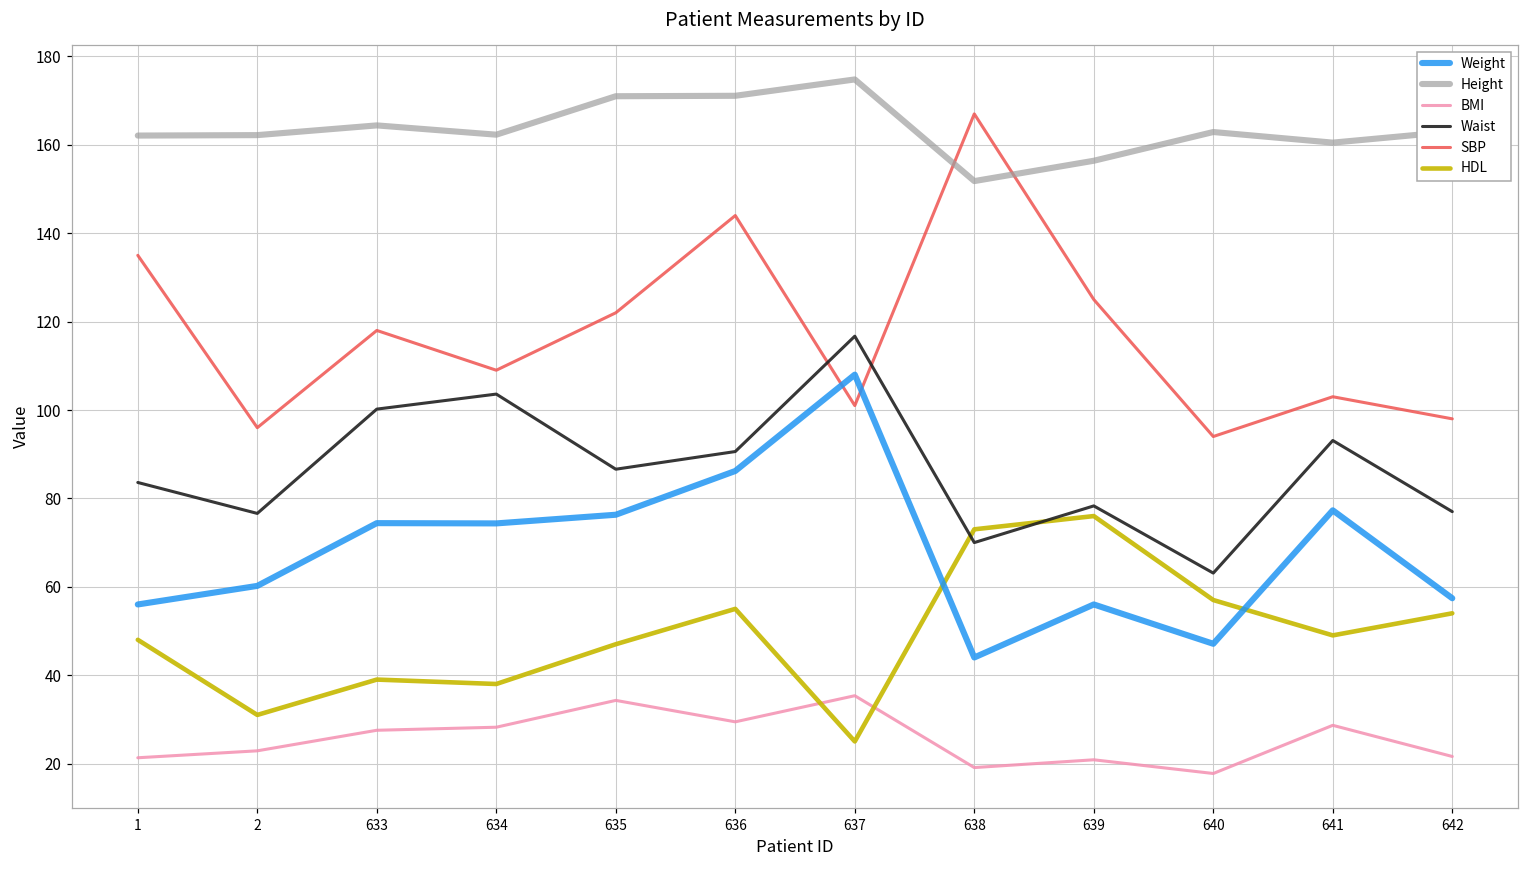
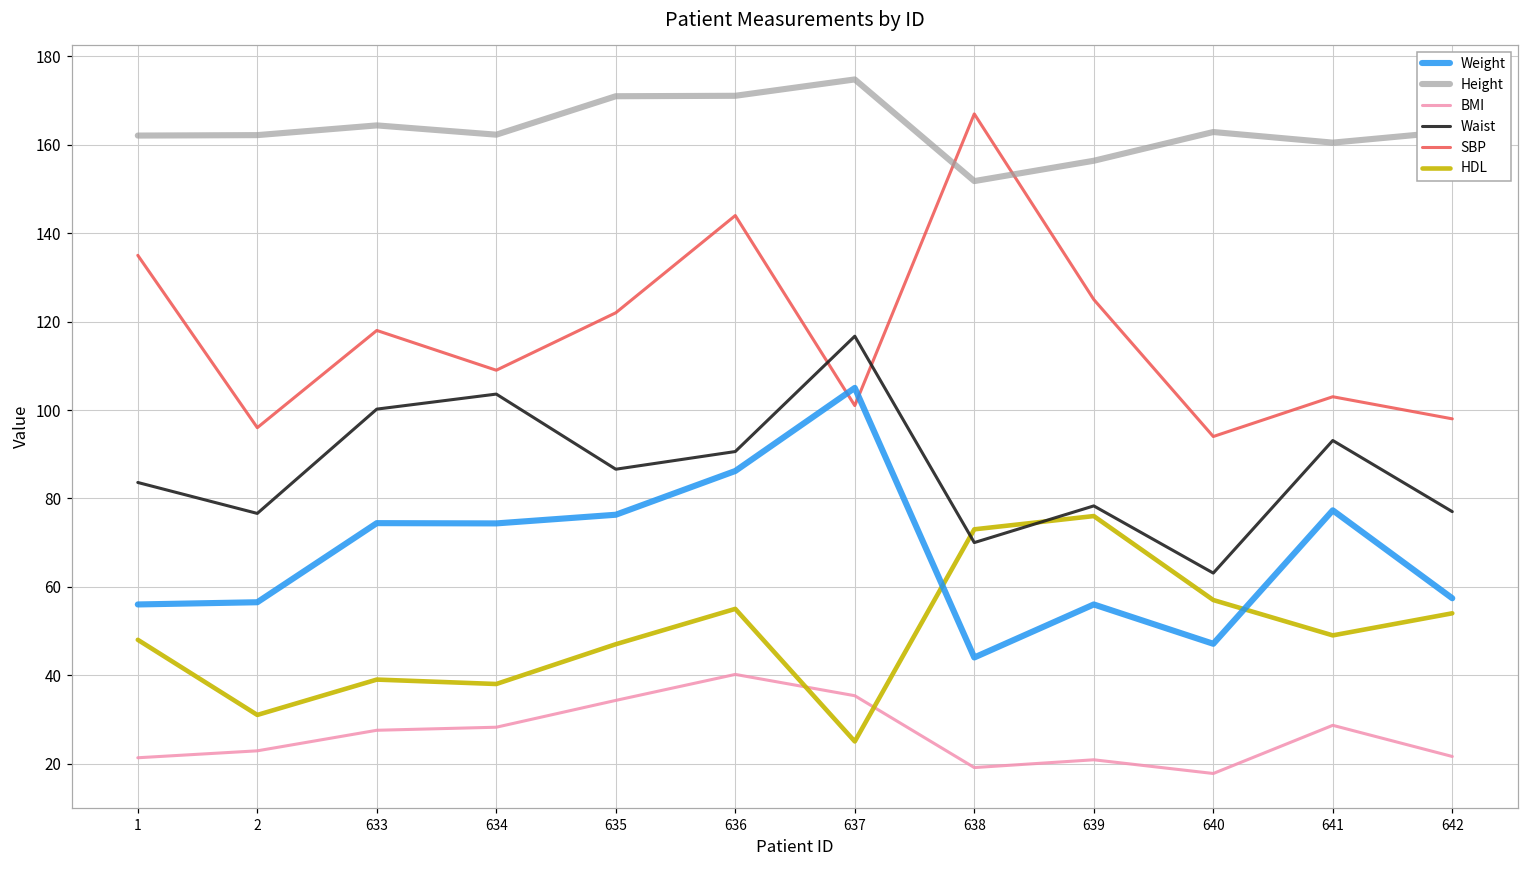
Weight, 2: 60 -> 57
BMI, 636: 29 -> 40
Weight, 637: 108 -> 105
